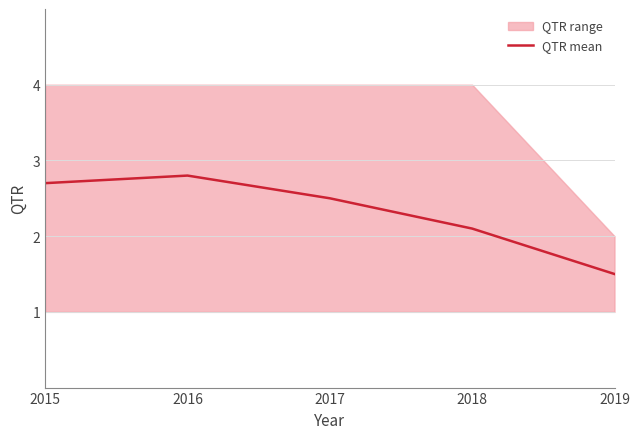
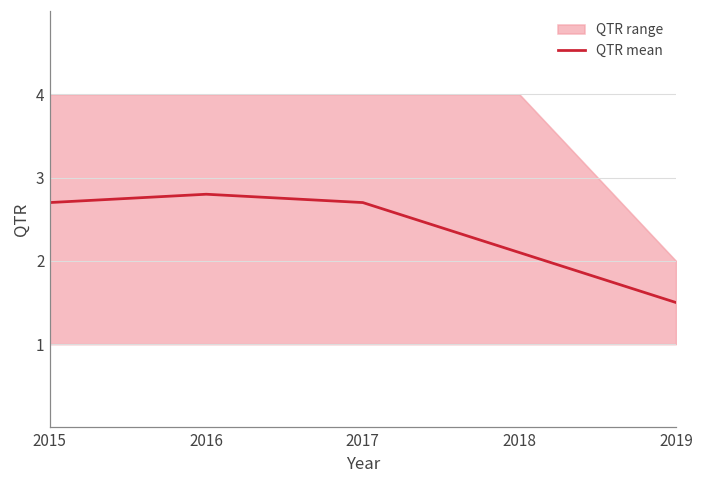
QTR mean, 2017: 2.5 -> 2.7
